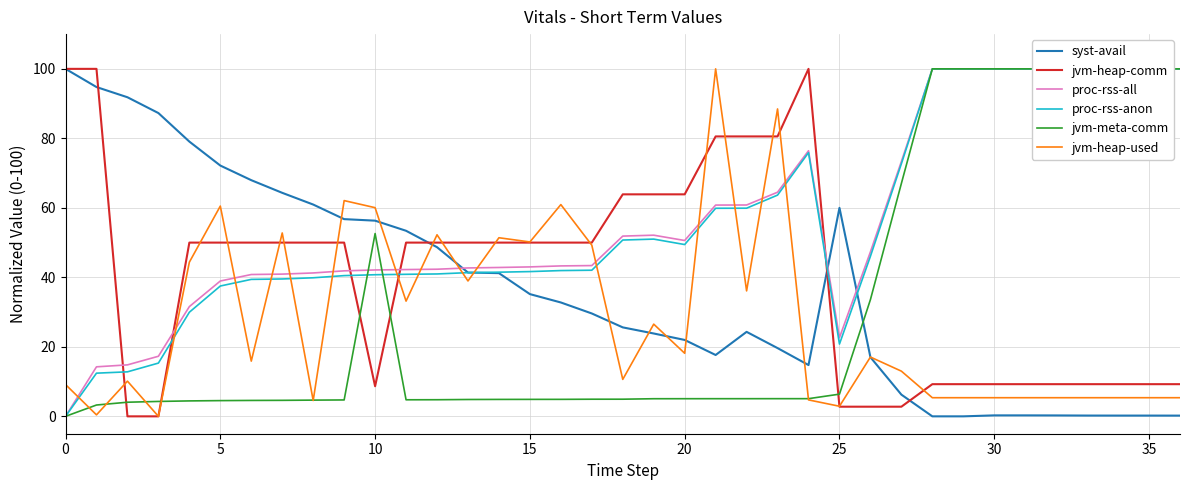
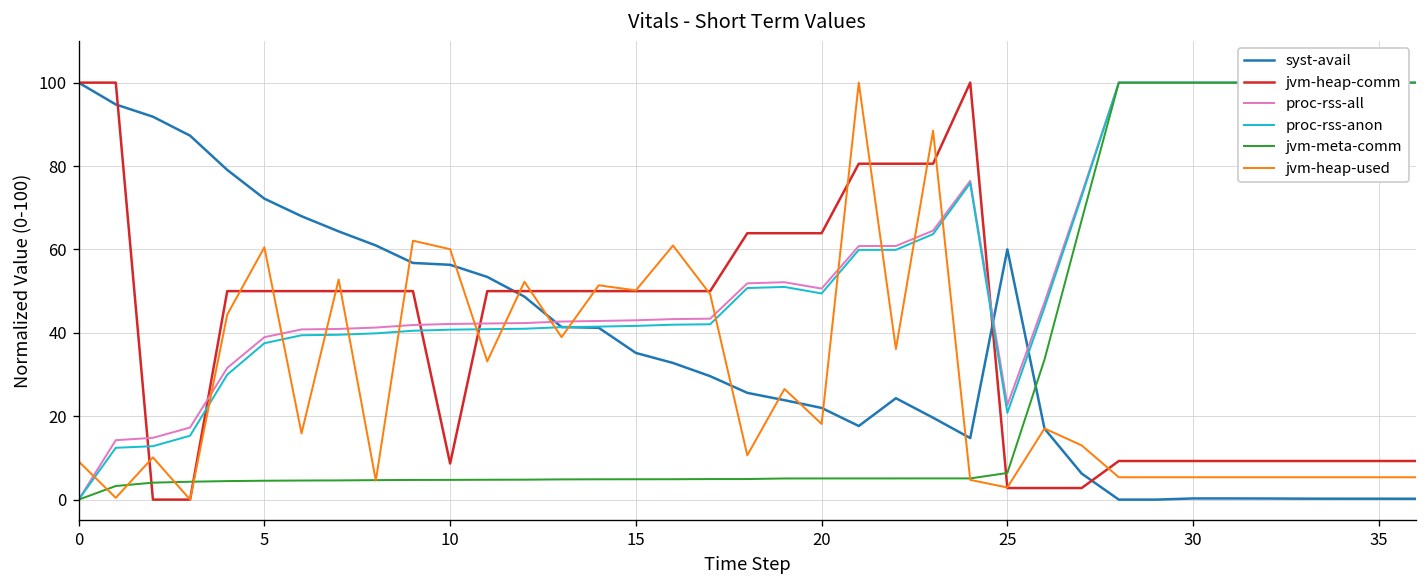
jvm-meta-comm, 10: 53 -> 5
